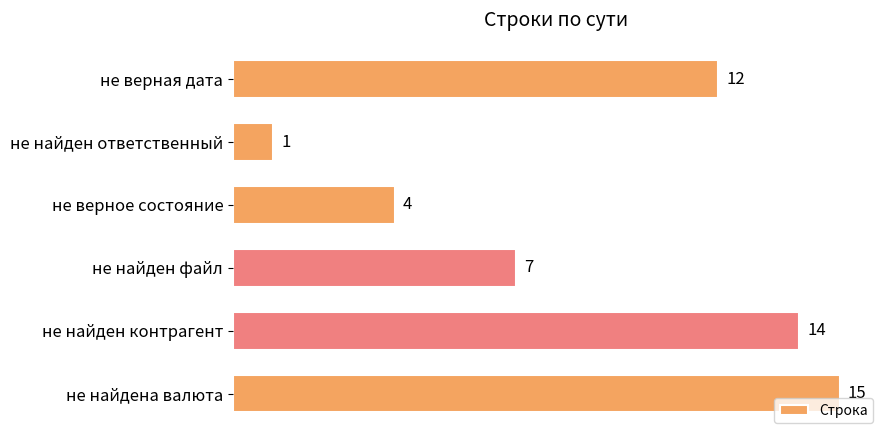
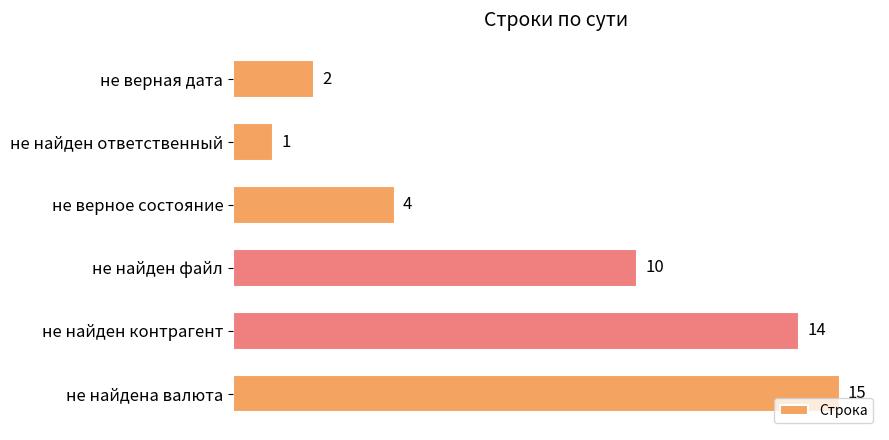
не верная дата: 12 -> 2
не найден файл: 7 -> 10
